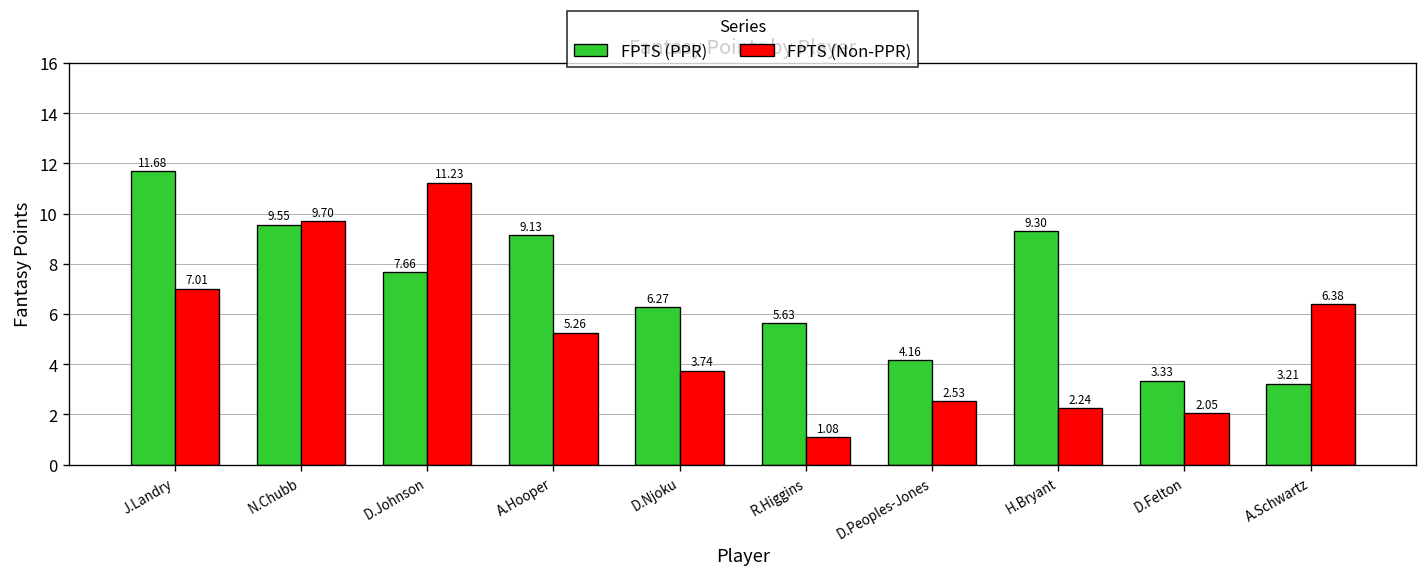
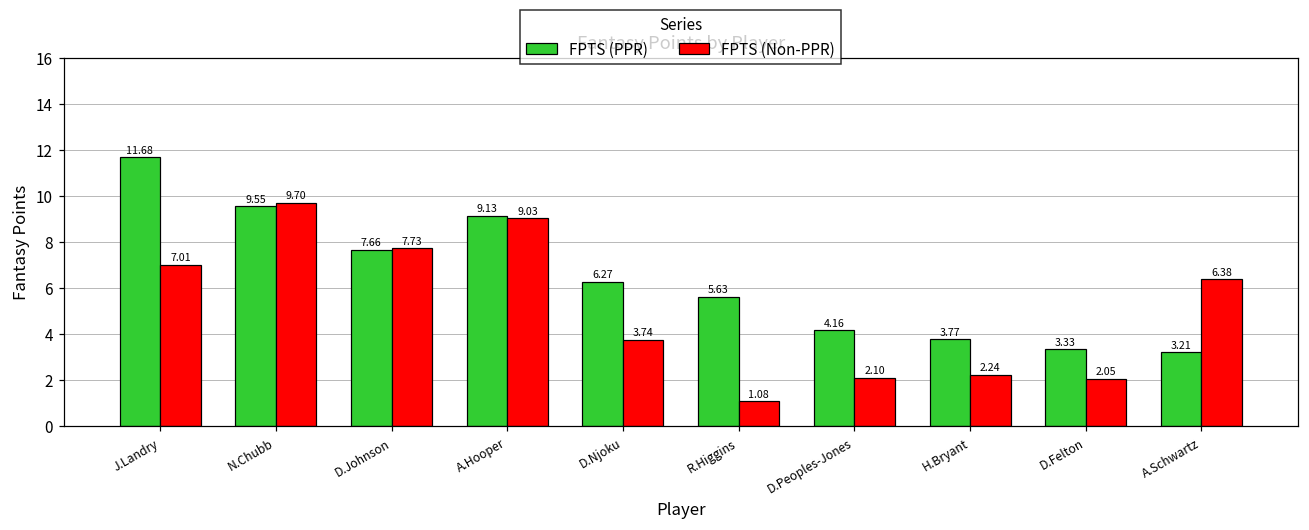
FPTS (Non-PPR), D.Johnson: 11.23 -> 7.73
FPTS (Non-PPR), A.Hooper: 5.26 -> 9.03
FPTS (Non-PPR), D.Peoples-Jones: 2.53 -> 2.10
FPTS (PPR), H.Bryant: 9.30 -> 3.77
